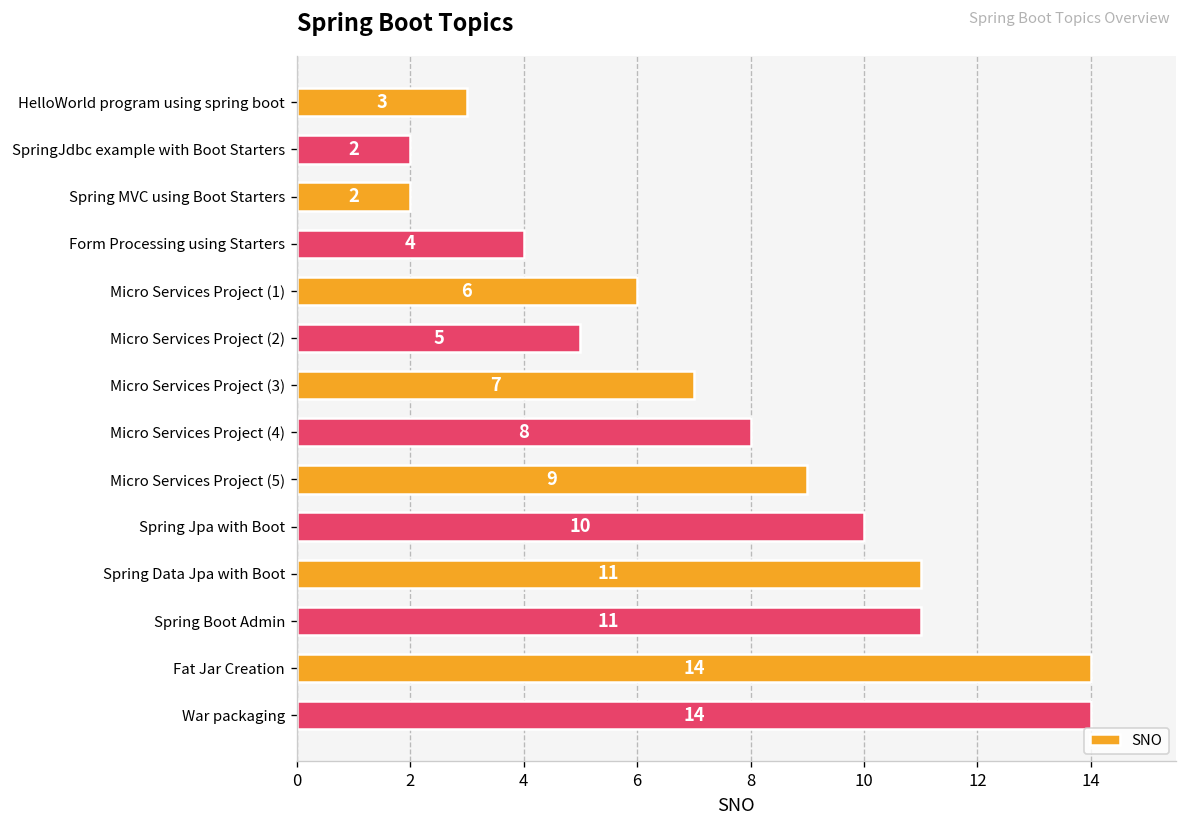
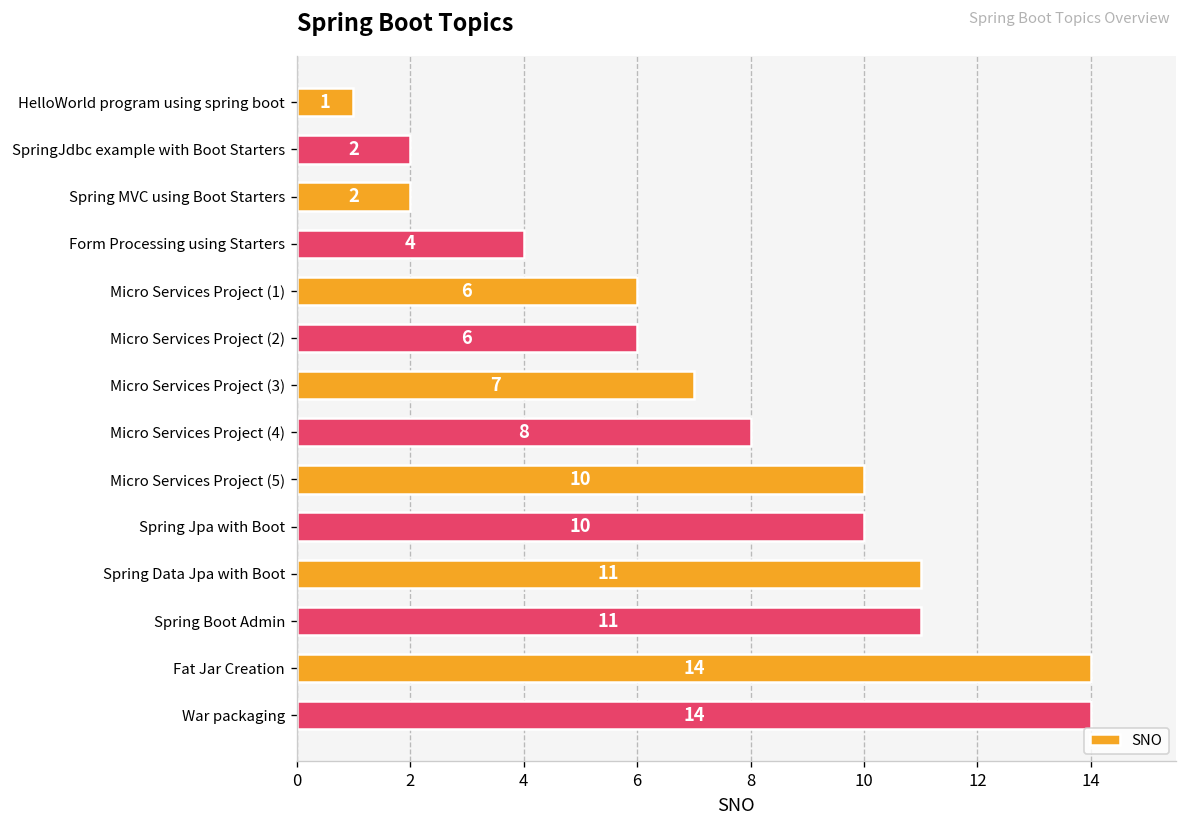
HelloWorld program using spring boot: 3 -> 1
Micro Services Project (2): 5 -> 6
Micro Services Project (5): 9 -> 10
